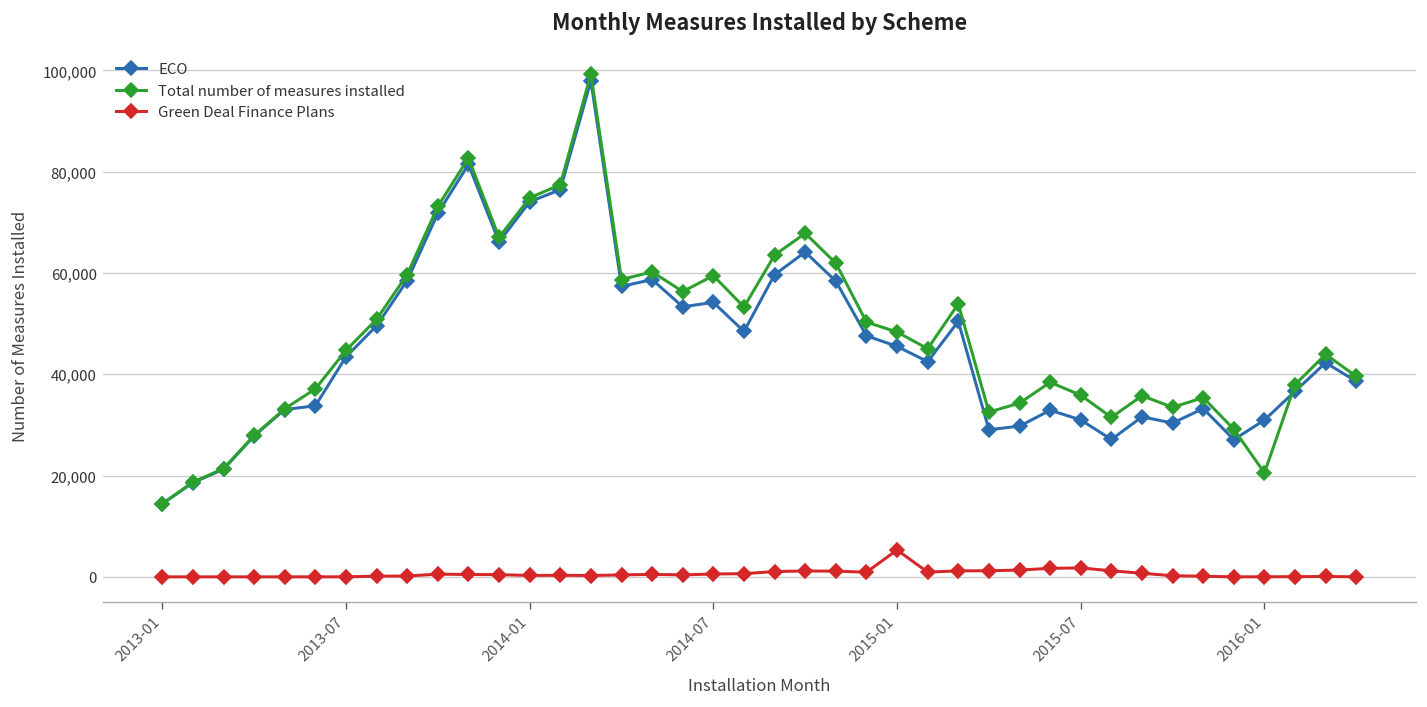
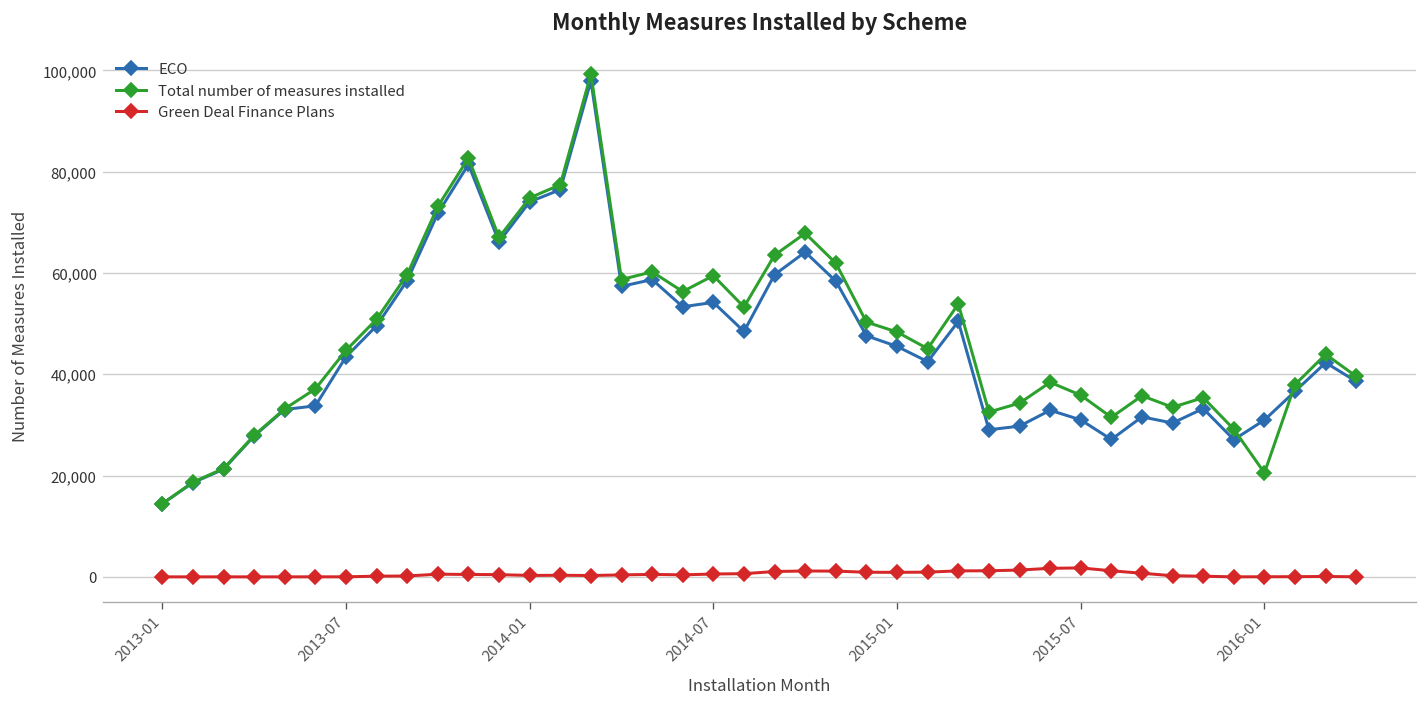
Green Deal Finance Plans, 2015-01: 5,000 -> 1,000
